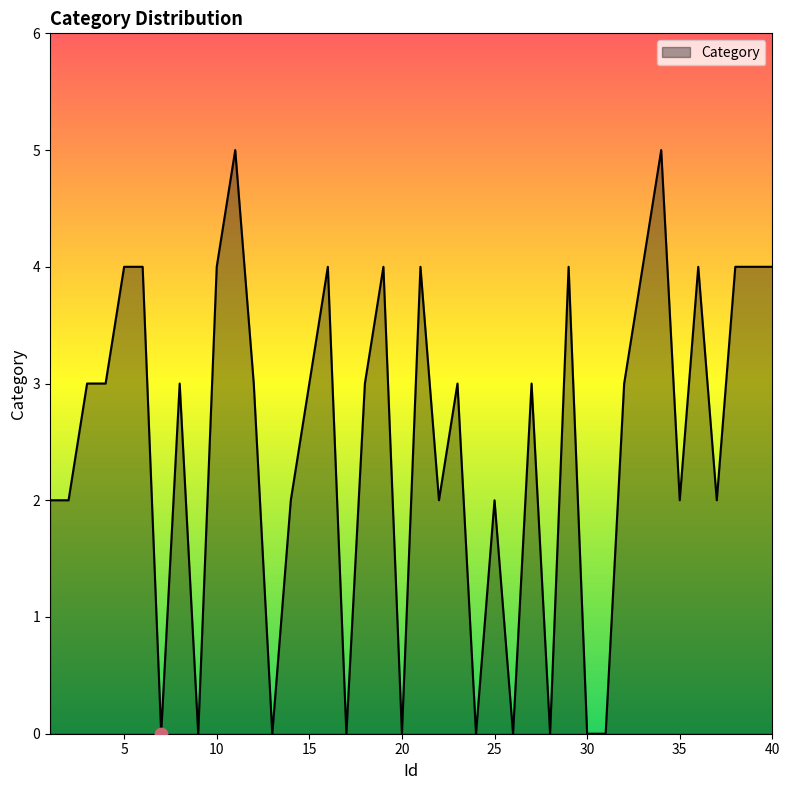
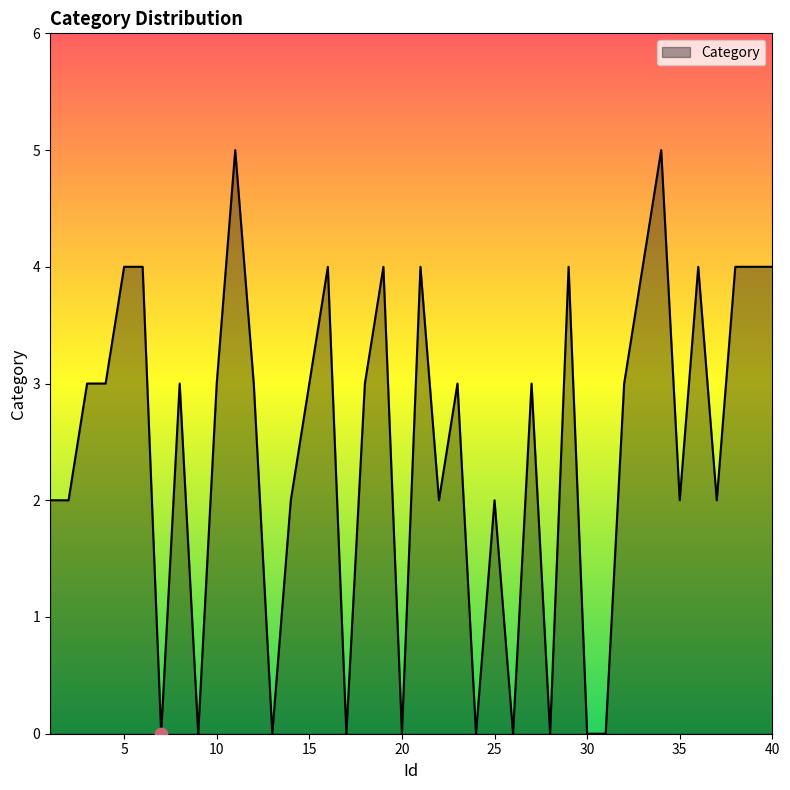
Category, 10: 4 -> 3
